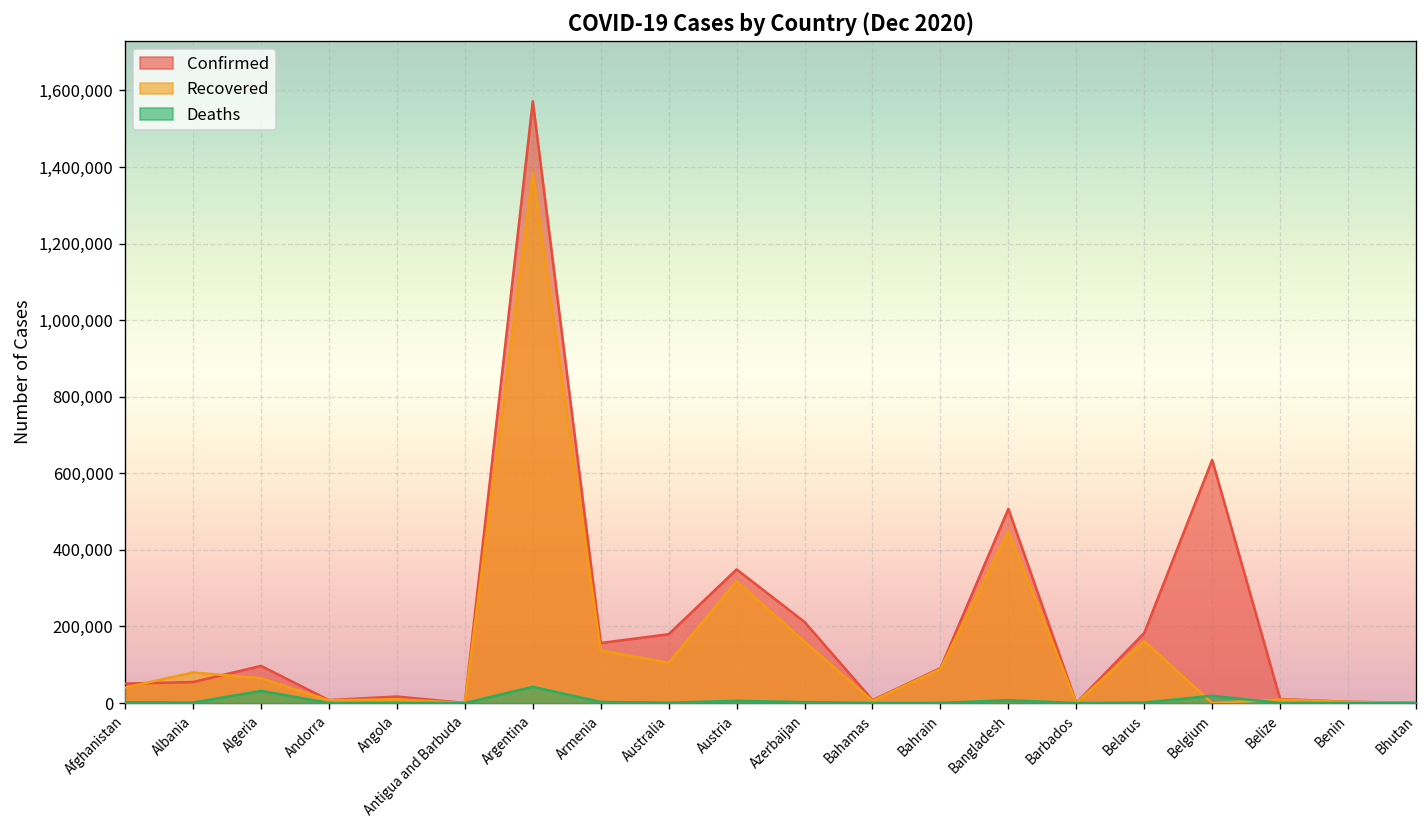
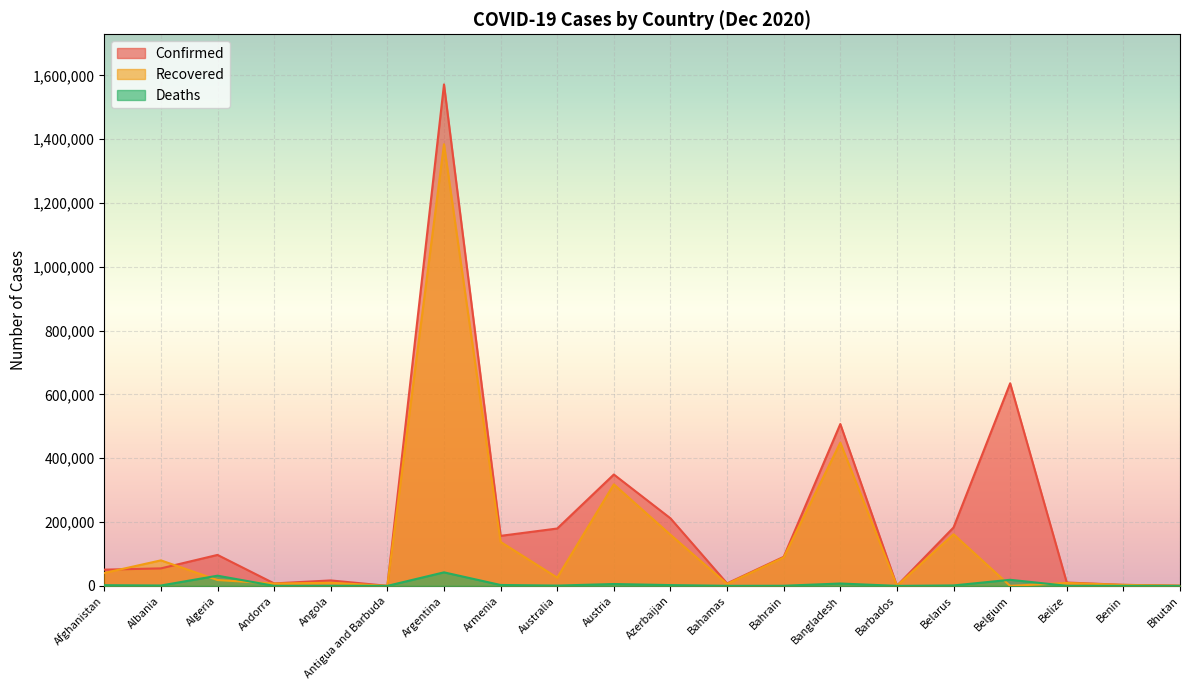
Recovered, Algeria: 60,000 -> 20,000
Recovered, Australia: 110,000 -> 30,000
